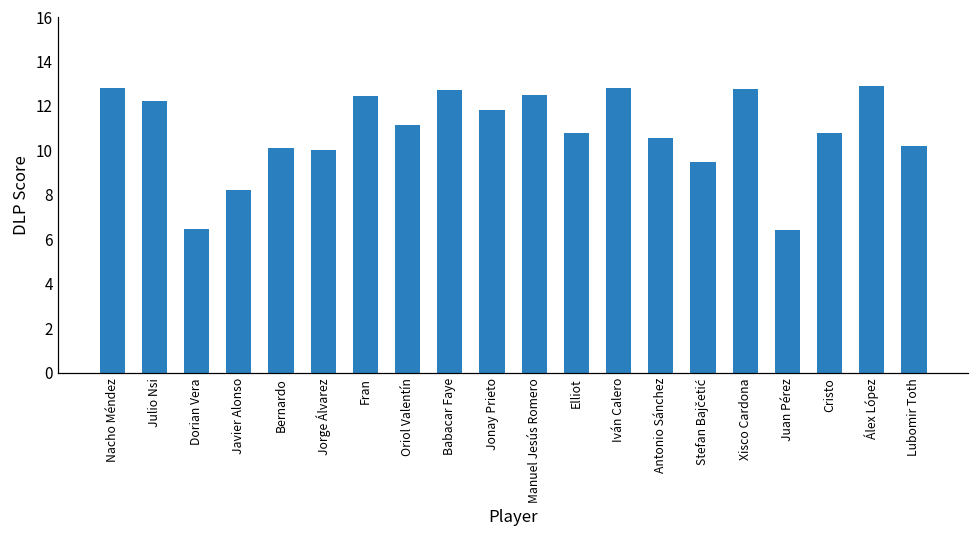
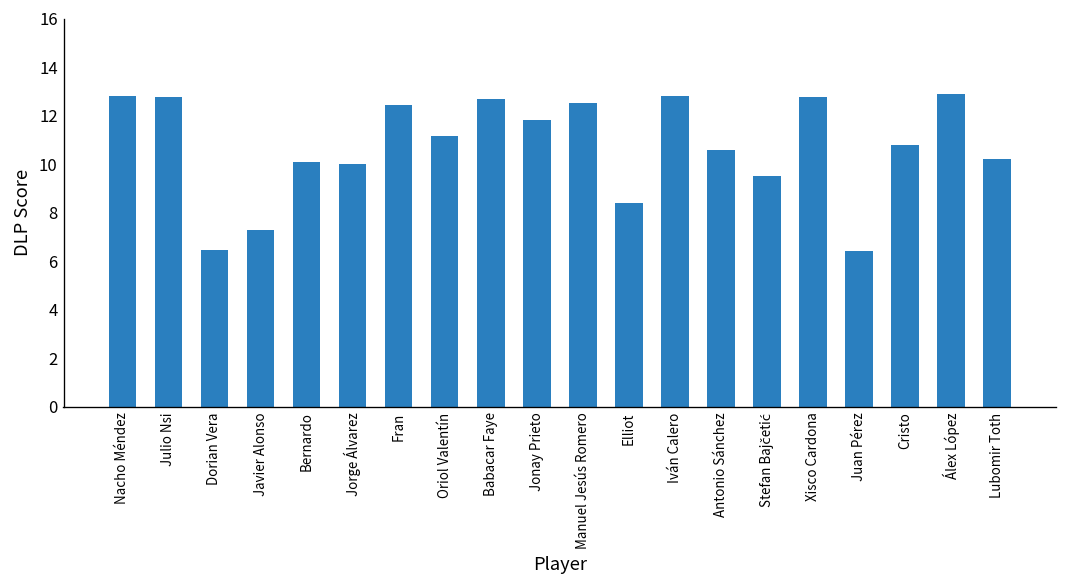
Julio Nsi: 12.2 -> 12.8
Javier Alonso: 8.2 -> 7.3
Elliot: 10.8 -> 8.4
